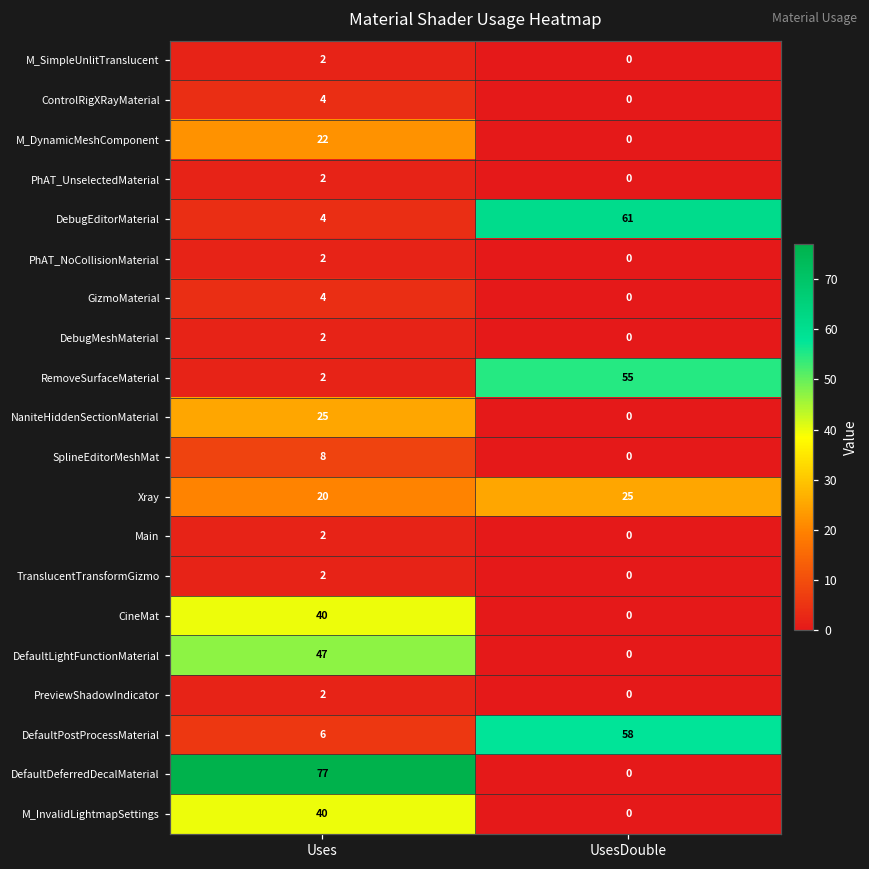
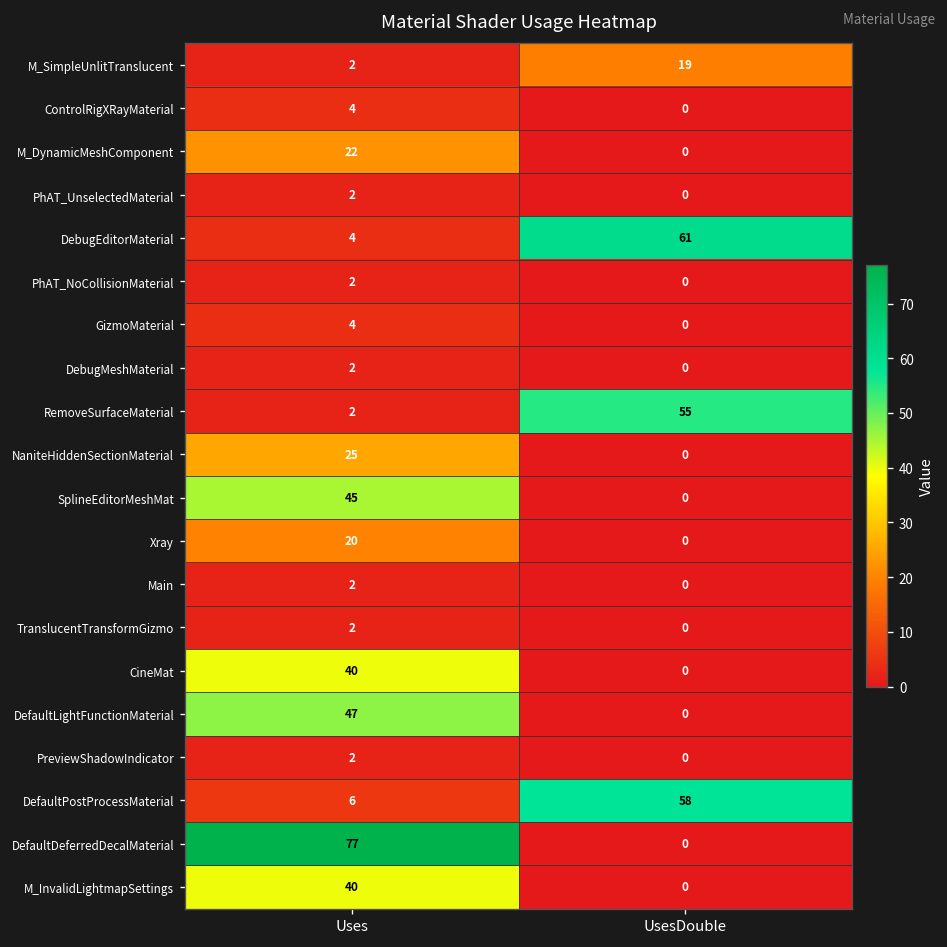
M_SimpleUnlitTranslucent, UsesDouble: 0 -> 19
SplineEditorMeshMat, Uses: 8 -> 45
Xray, UsesDouble: 25 -> 0
